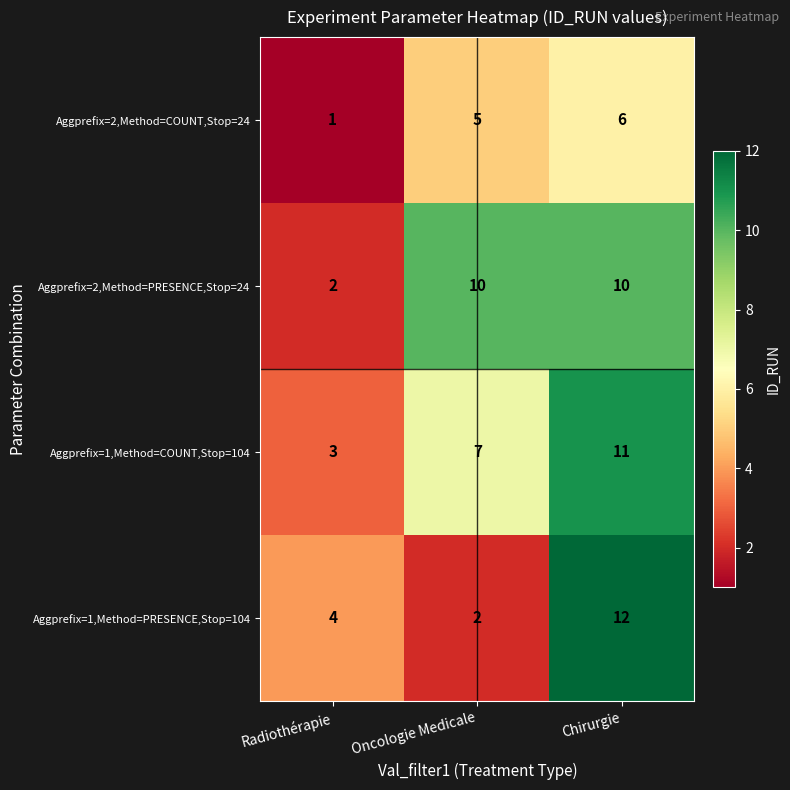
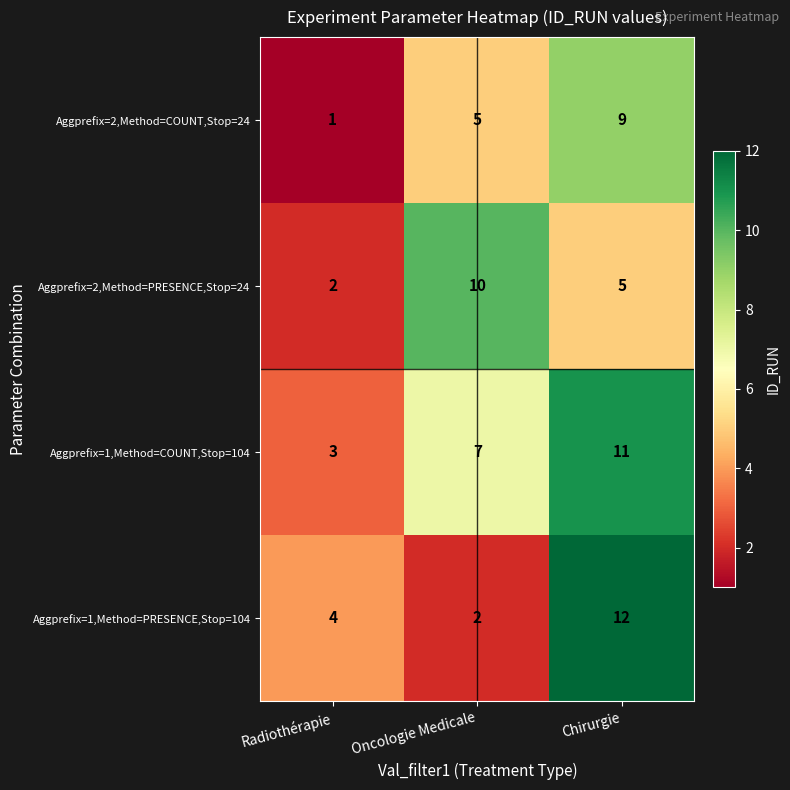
Aggprefix=2,Method=COUNT,Stop=24, Chirurgie: 6 -> 9
Aggprefix=2,Method=PRESENCE,Stop=24, Chirurgie: 10 -> 5
